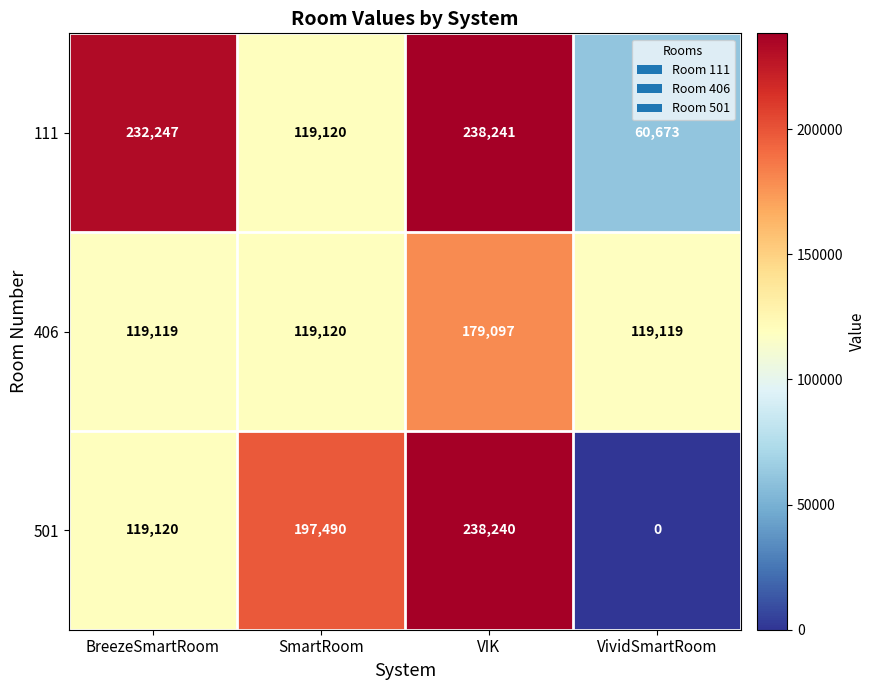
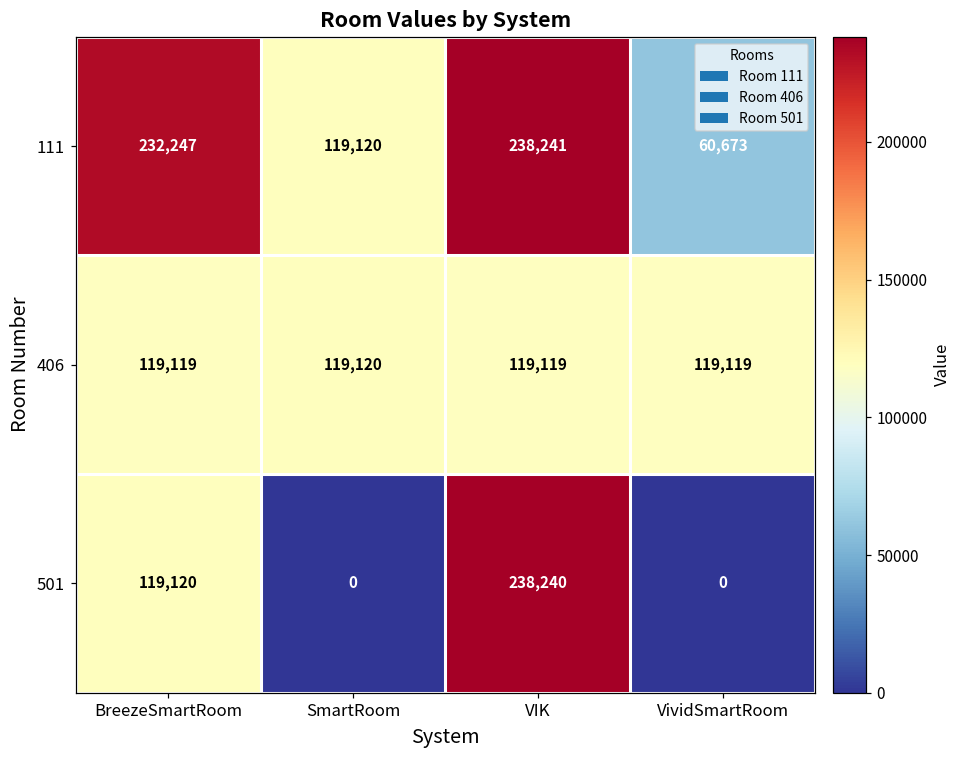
406, VIK: 179,097 -> 119,119
501, SmartRoom: 197,490 -> 0
